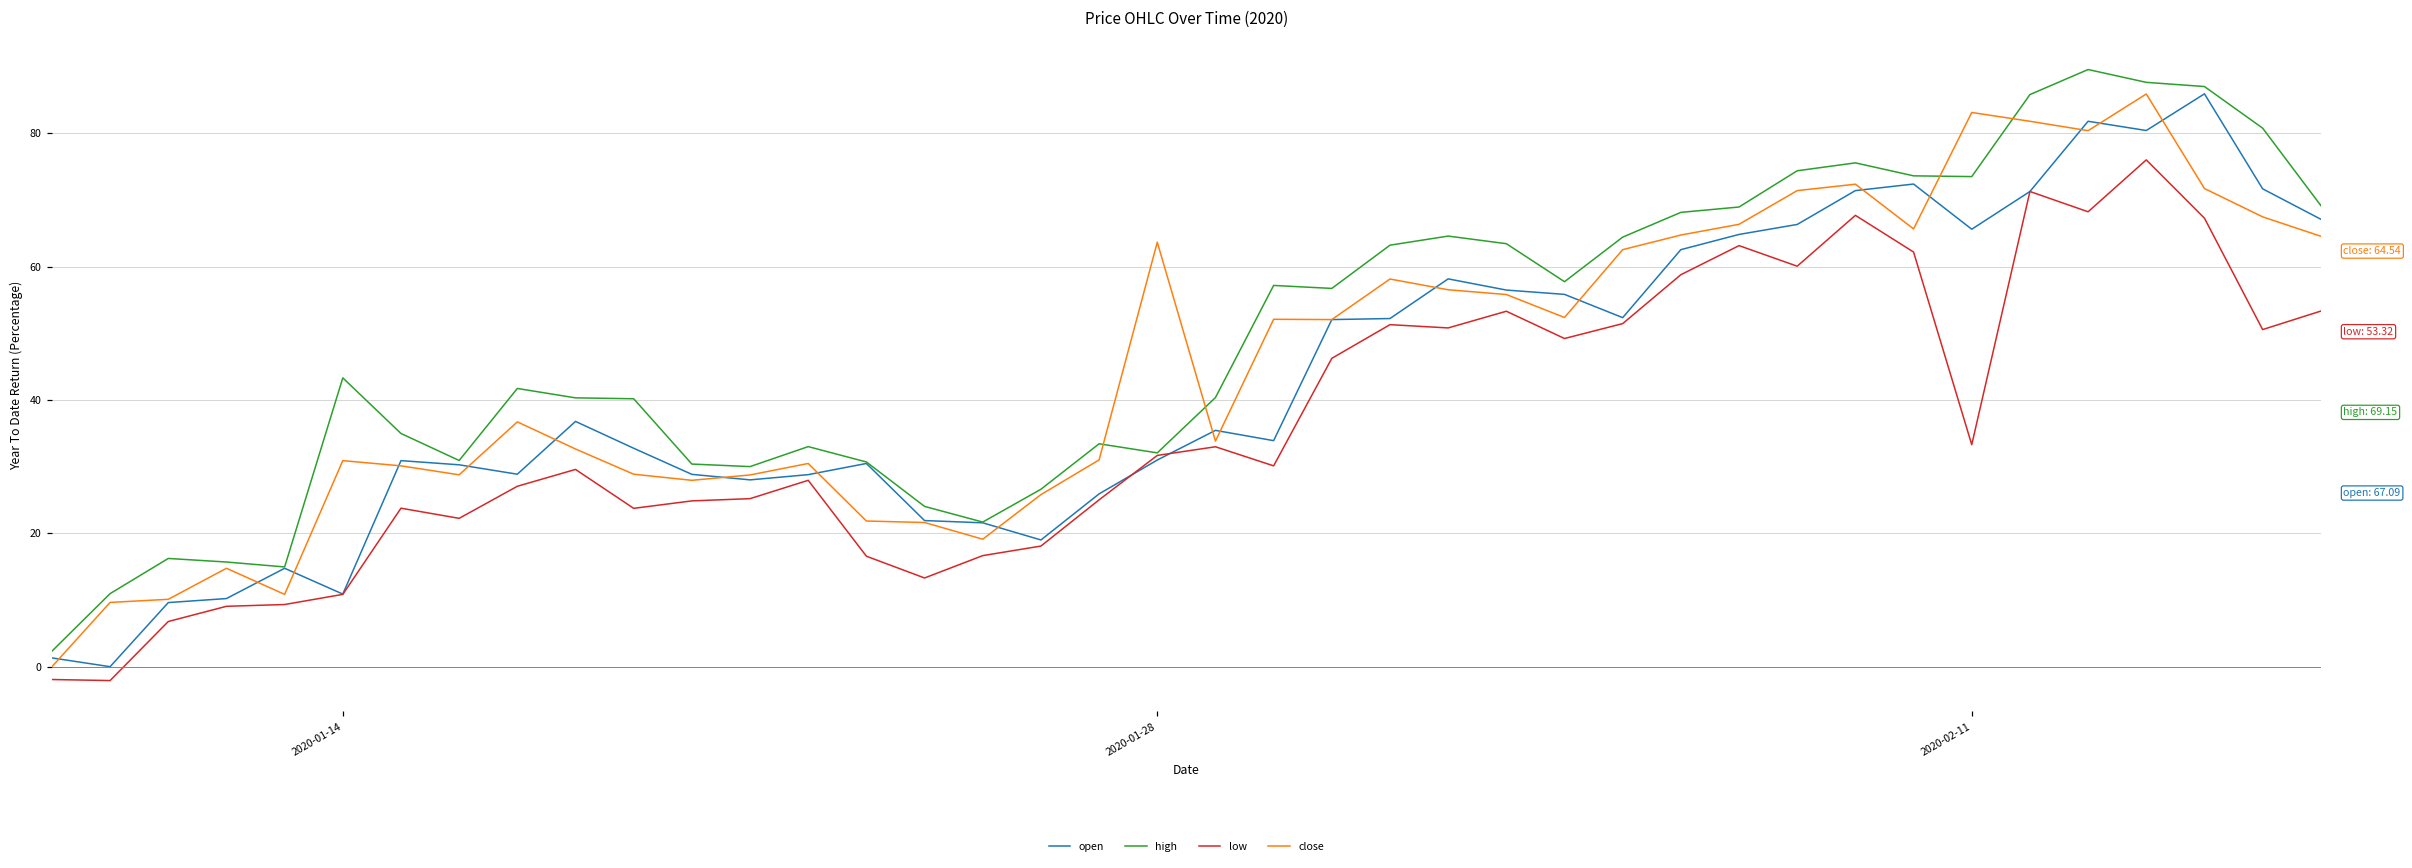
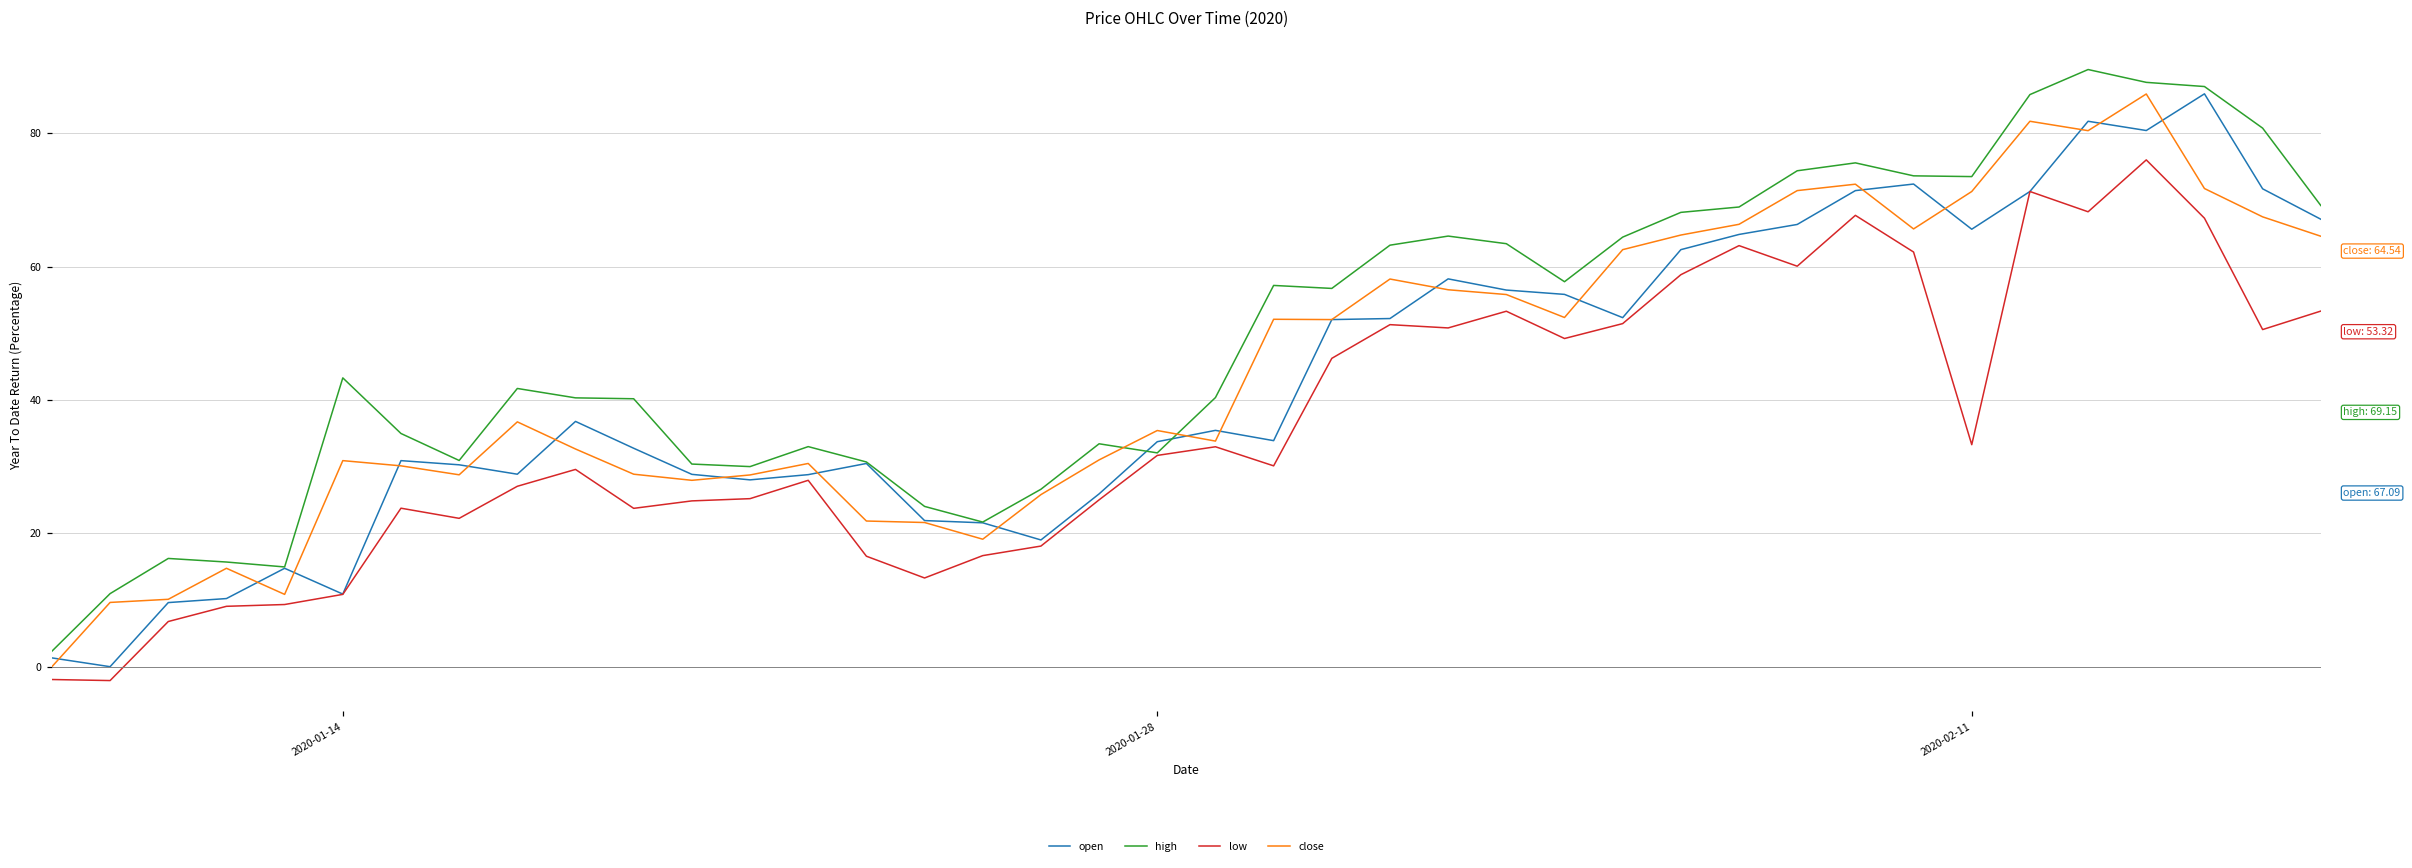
open, 2020-01-28: 31 -> 34
close, 2020-01-28: 64 -> 35
close, 2020-02-11: 83 -> 71
